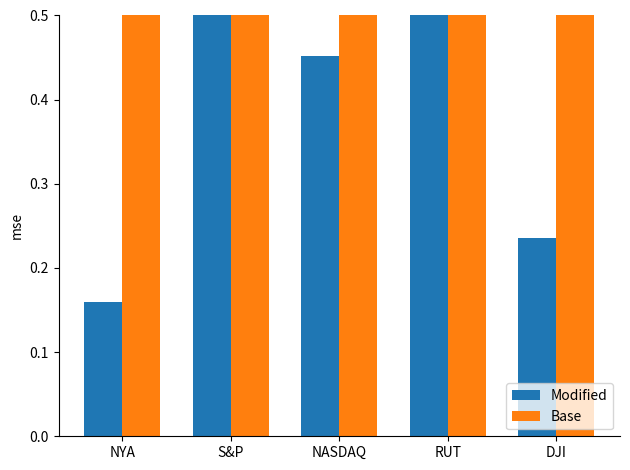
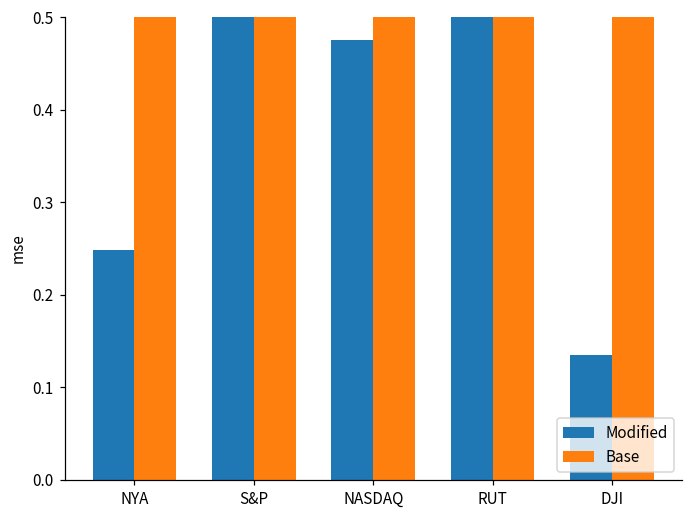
Modified, NYA: 0.16 -> 0.25
Modified, NASDAQ: 0.45 -> 0.48
Modified, DJI: 0.24 -> 0.13
